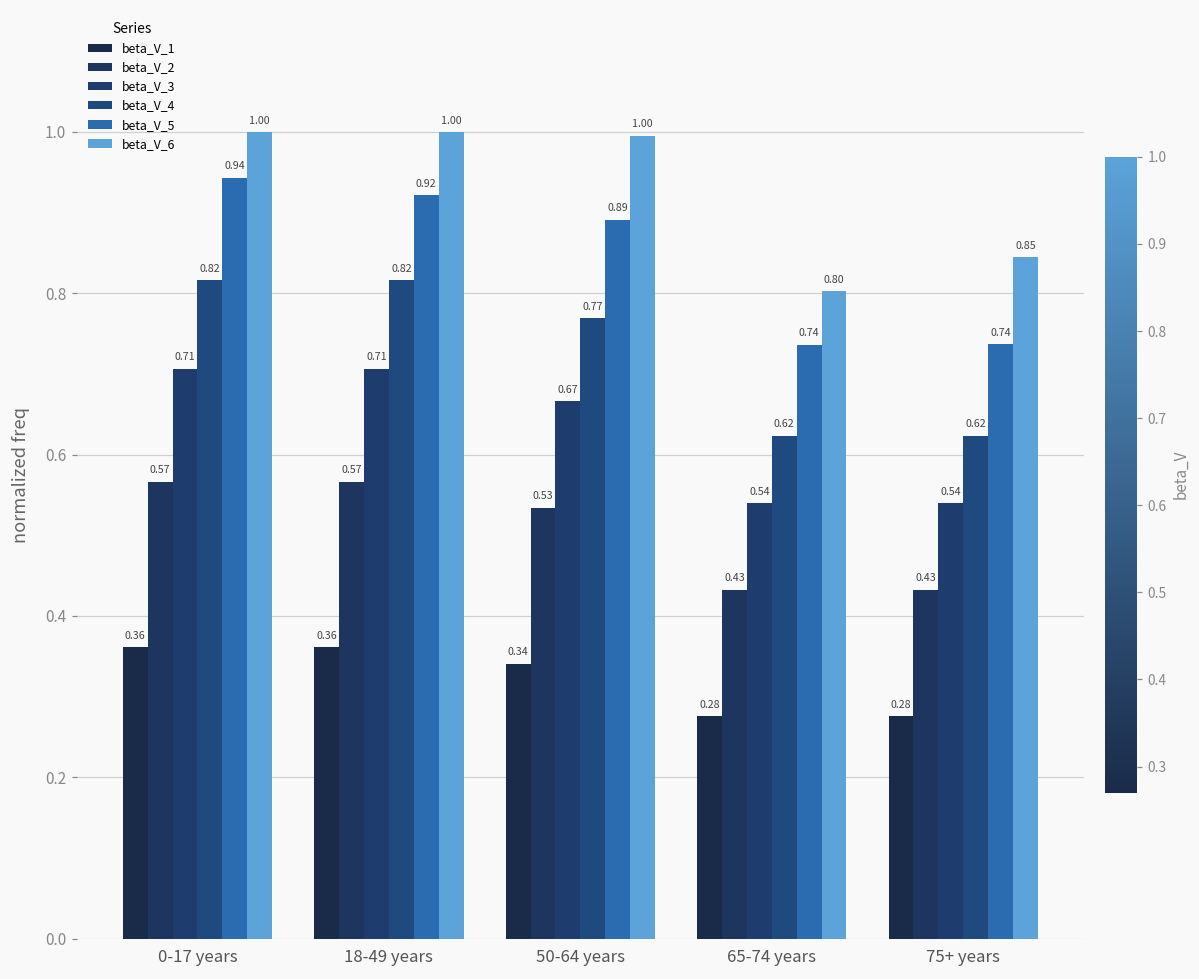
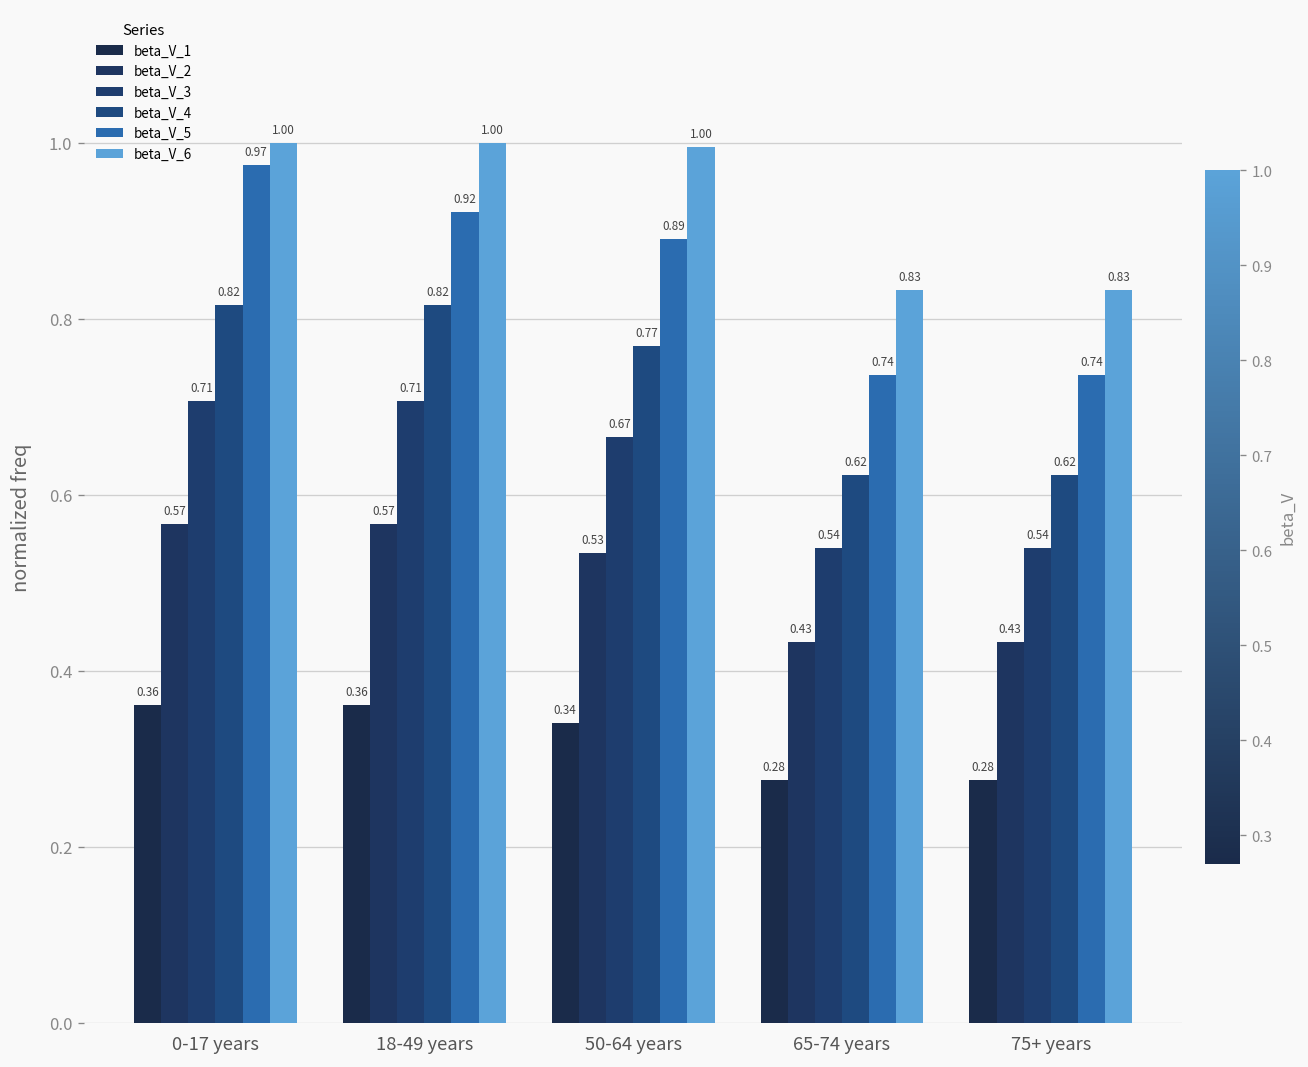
beta_V_5, 0-17 years: 0.94 -> 0.97
beta_V_6, 65-74 years: 0.80 -> 0.83
beta_V_6, 75+ years: 0.85 -> 0.83
